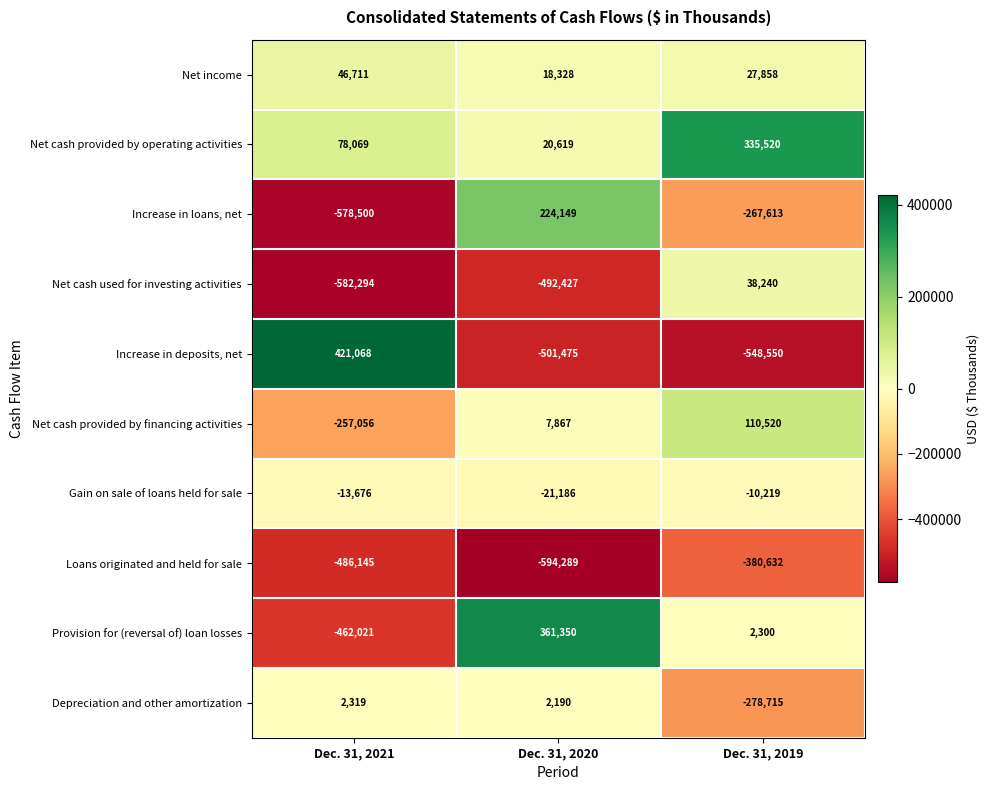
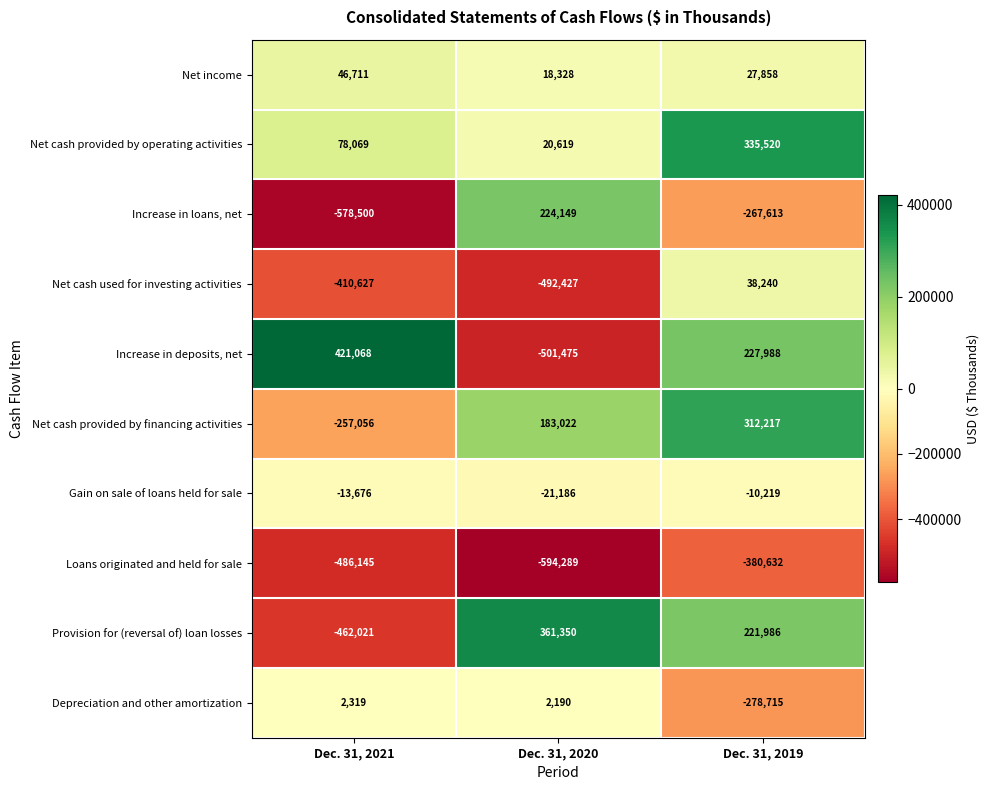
Net cash used for investing activities, Dec. 31, 2021: -582,294 -> -410,627
Increase in deposits, net, Dec. 31, 2019: -548,550 -> 227,988
Net cash provided by financing activities, Dec. 31, 2020: 7,867 -> 183,022
Net cash provided by financing activities, Dec. 31, 2019: 110,520 -> 312,217
Provision for (reversal of) loan losses, Dec. 31, 2019: 2,300 -> 221,986
